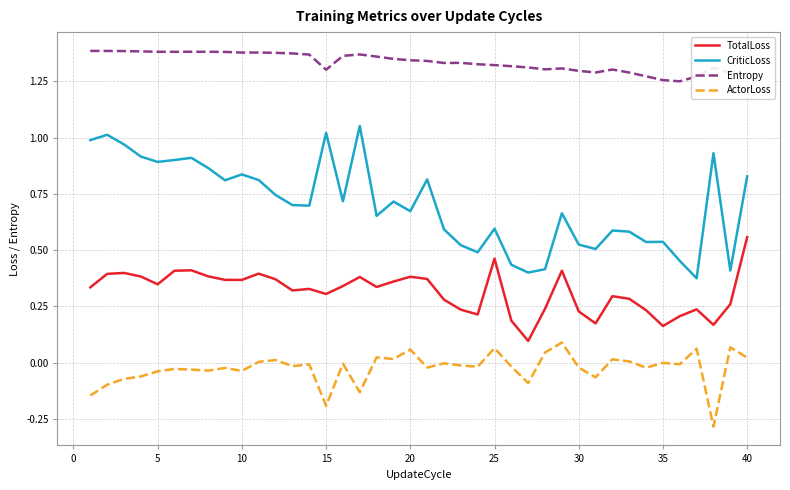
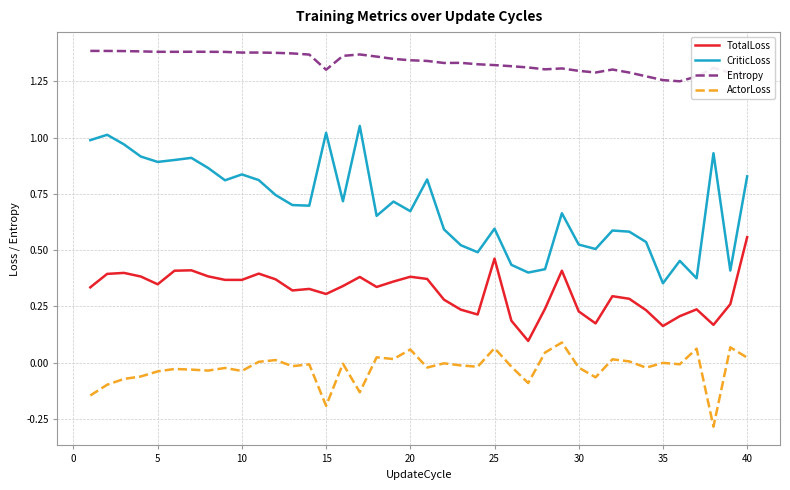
CriticLoss, 35: 0.54 -> 0.35
